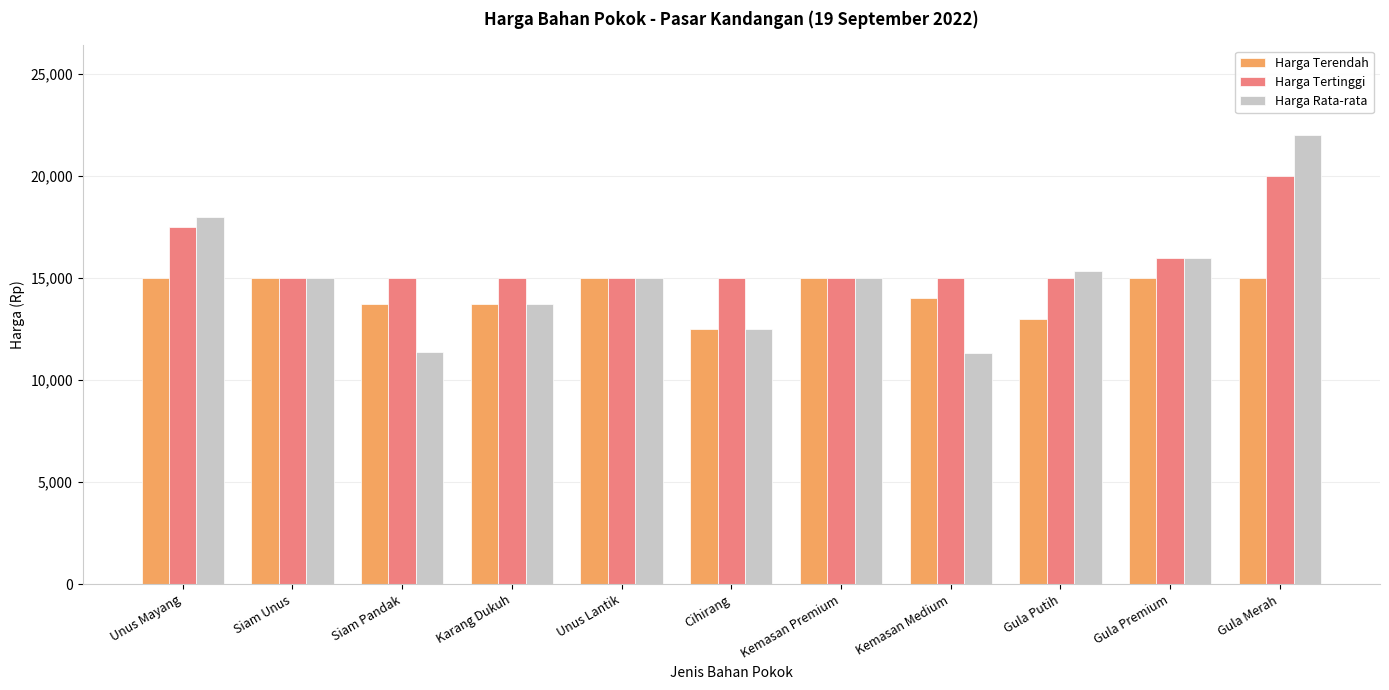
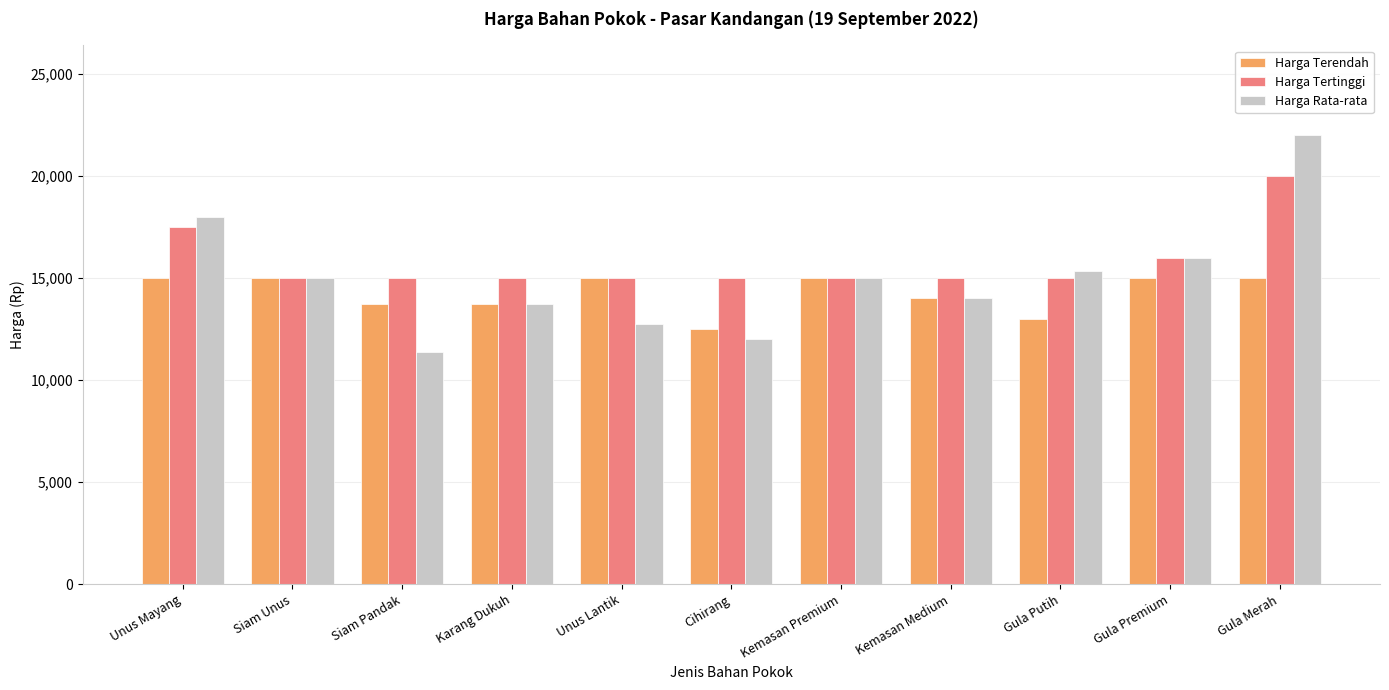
Harga Rata-rata, Unus Lantik: 15,000 -> 12,800
Harga Rata-rata, Cihirang: 12,500 -> 12,000
Harga Rata-rata, Kemasan Medium: 11,400 -> 14,000
